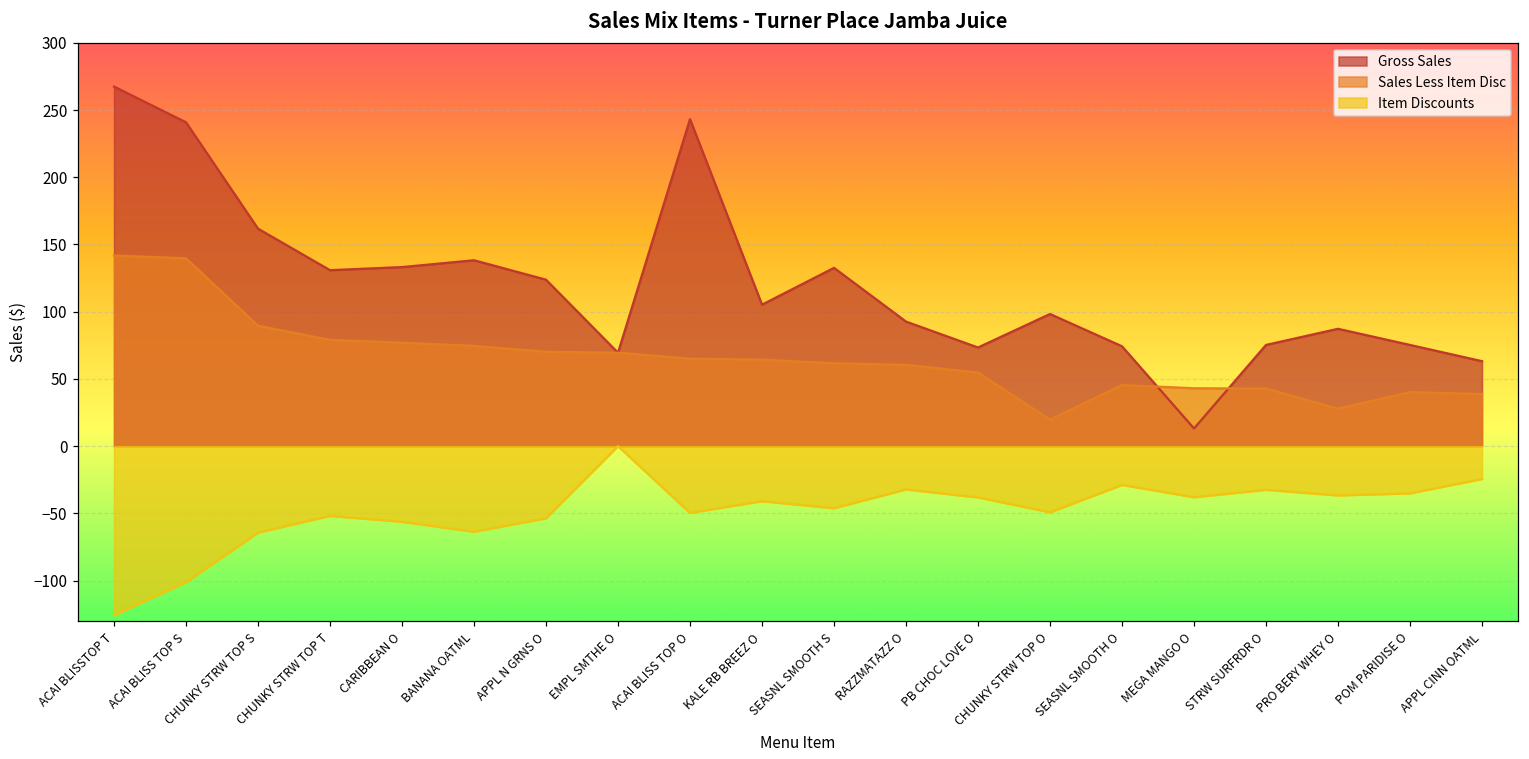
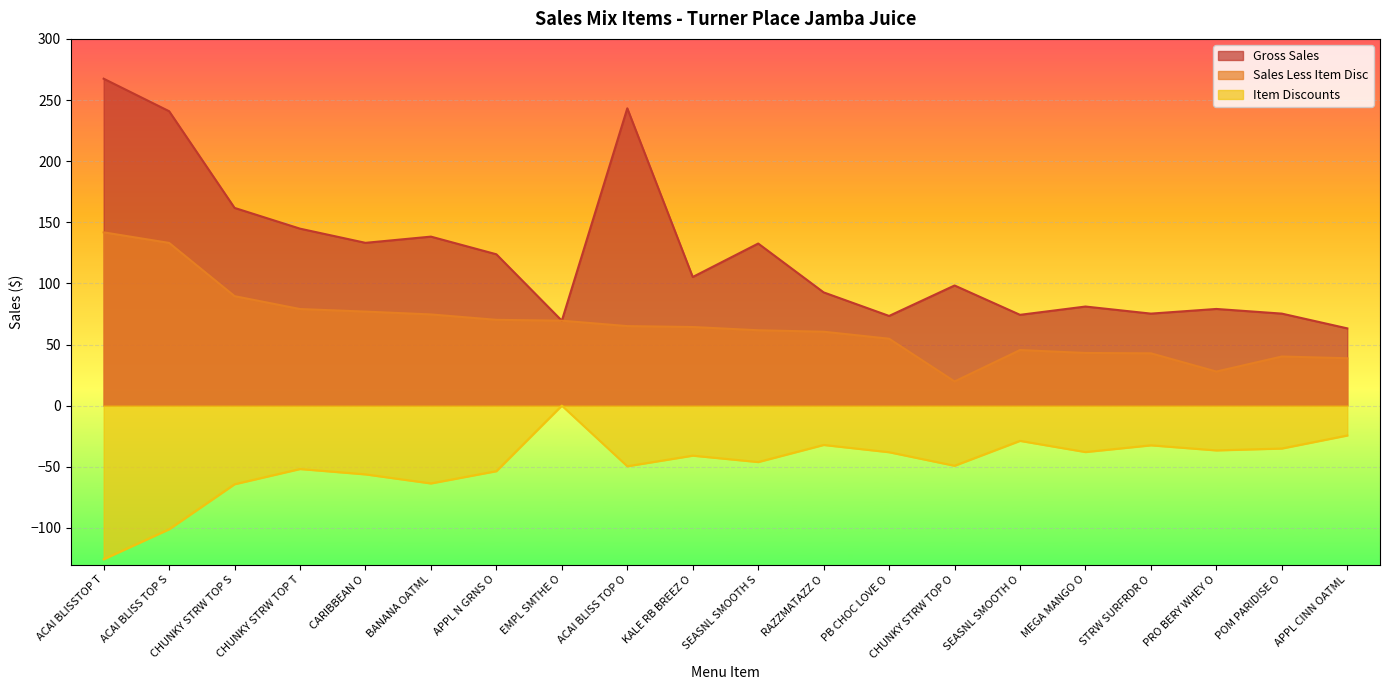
Sales Less Item Disc, ACAI BLISS TOP S: 140 -> 133
Gross Sales, CHUNKY STRW TOP T: 131 -> 145
Gross Sales, MEGA MANGO O: 13 -> 81
Gross Sales, PRO BERY WHEY O: 87 -> 79
